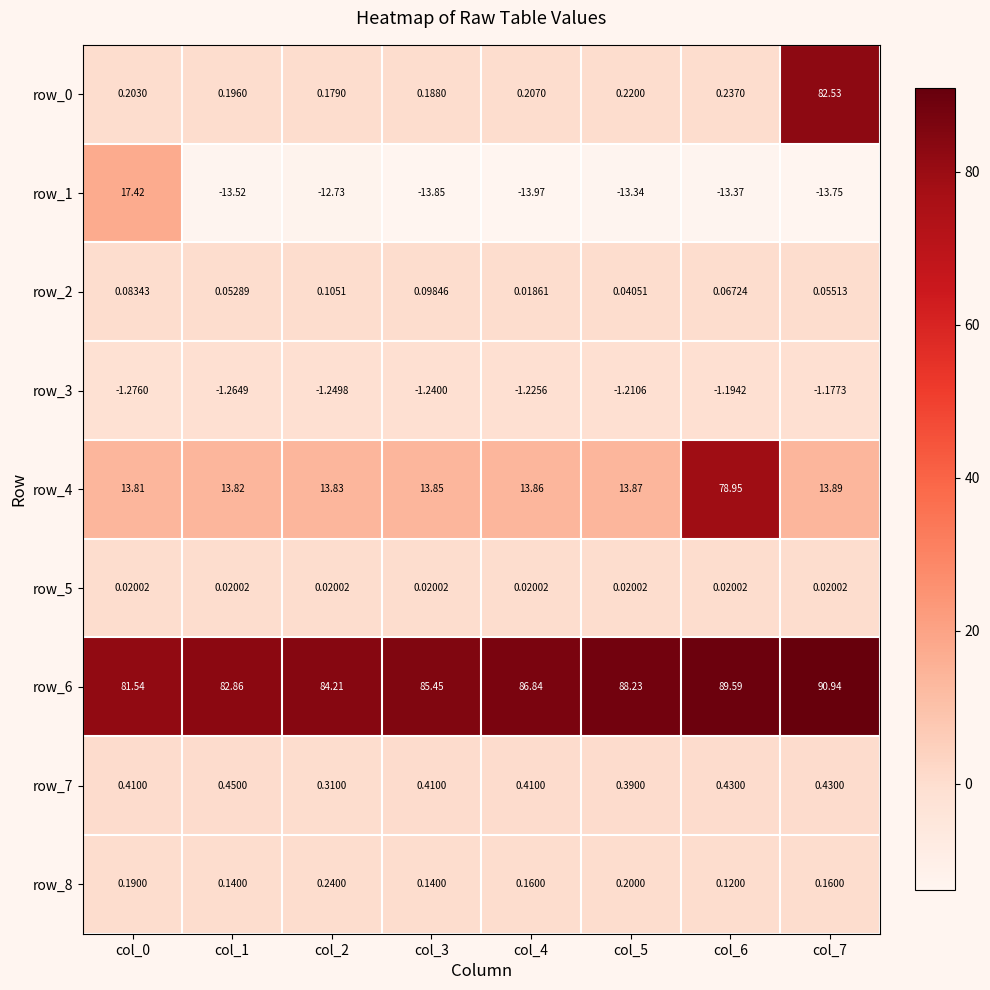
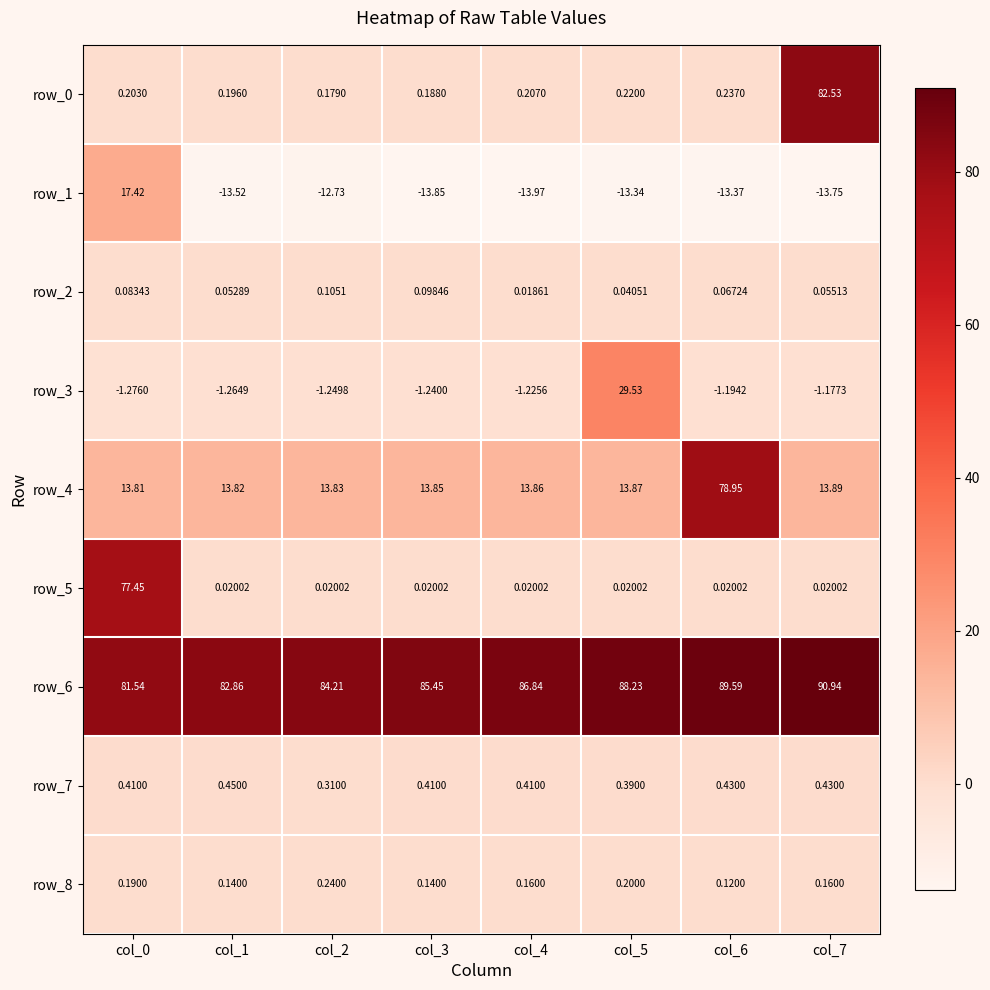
row_3, col_5: -1.2106 -> 29.53
row_5, col_0: 0.02002 -> 77.45
